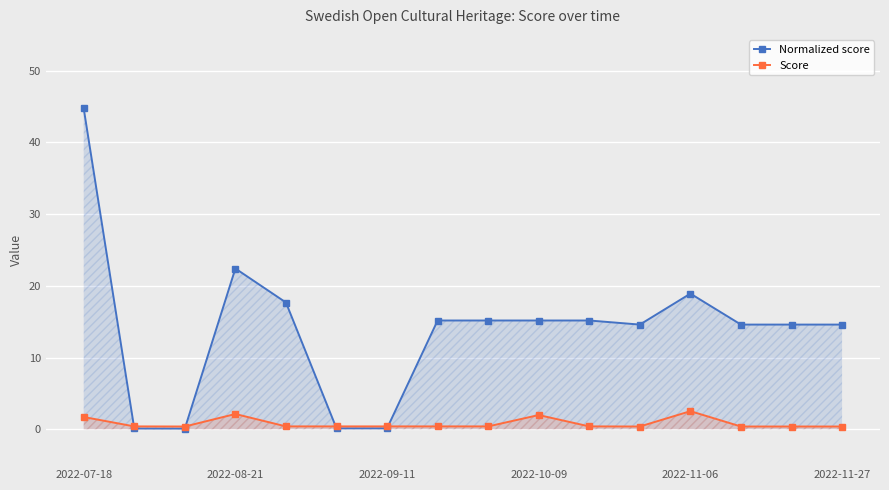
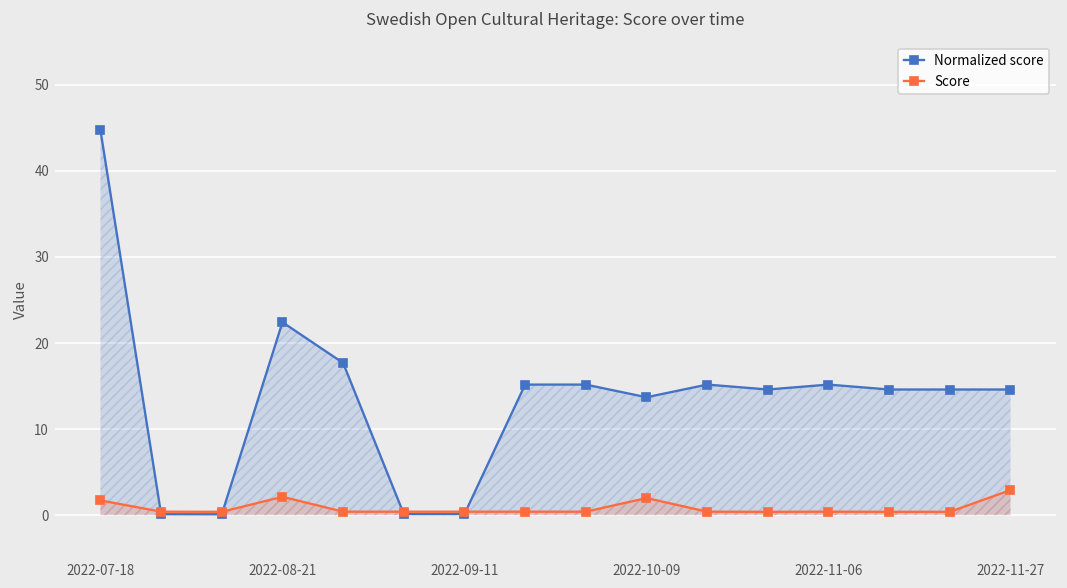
Normalized score, 2022-10-09: 15 -> 14
Normalized score, 2022-11-06: 19 -> 15
Score, 2022-11-06: 3 -> 0
Score, 2022-11-27: 0 -> 3
